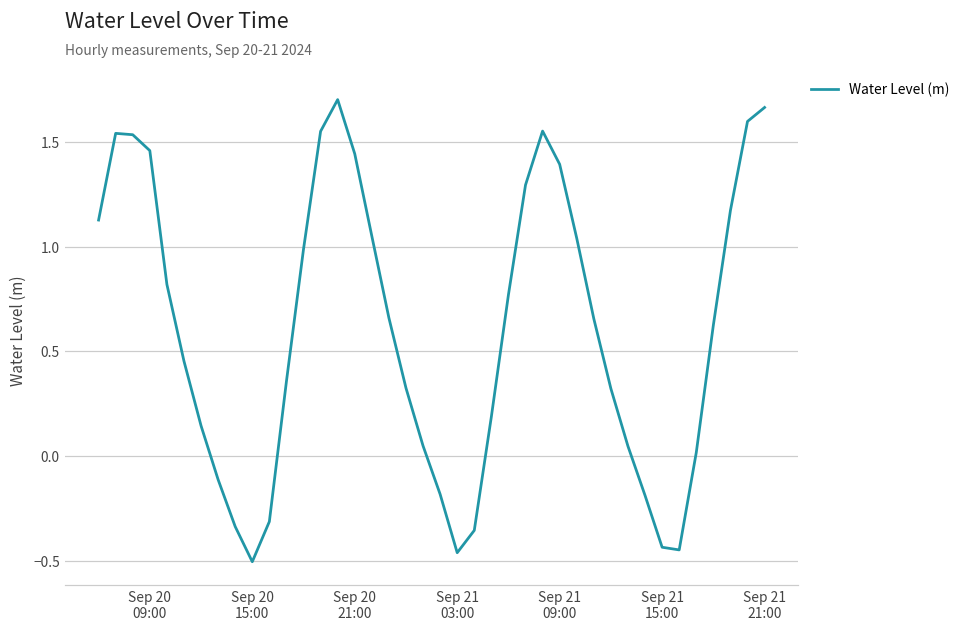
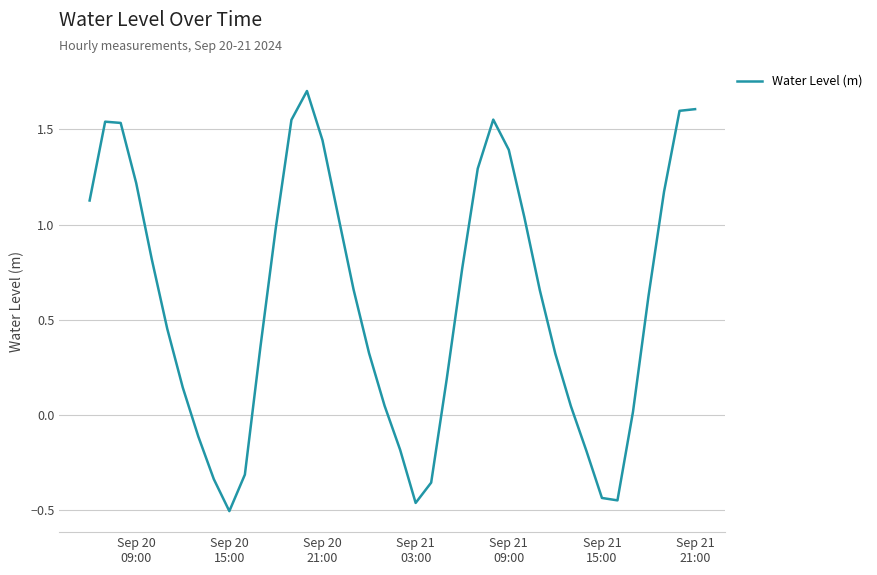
Sep 20 09:00: 1.46 -> 1.22
Sep 21 21:00: 1.66 -> 1.61
